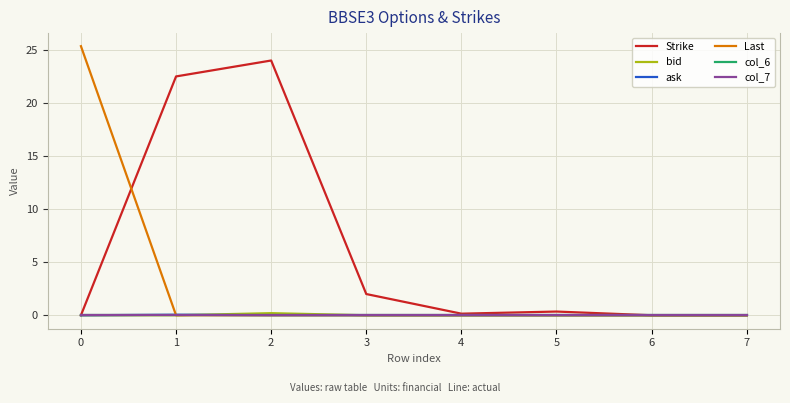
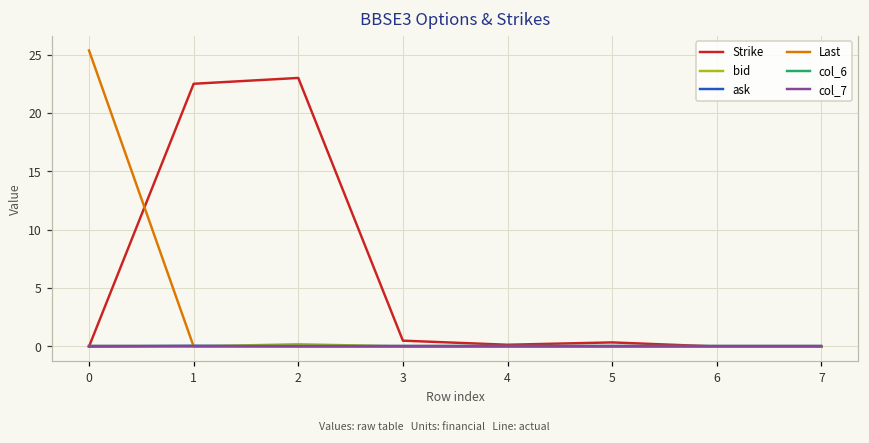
Strike, 2: 24 -> 23
Strike, 3: 2.0 -> 0.5
